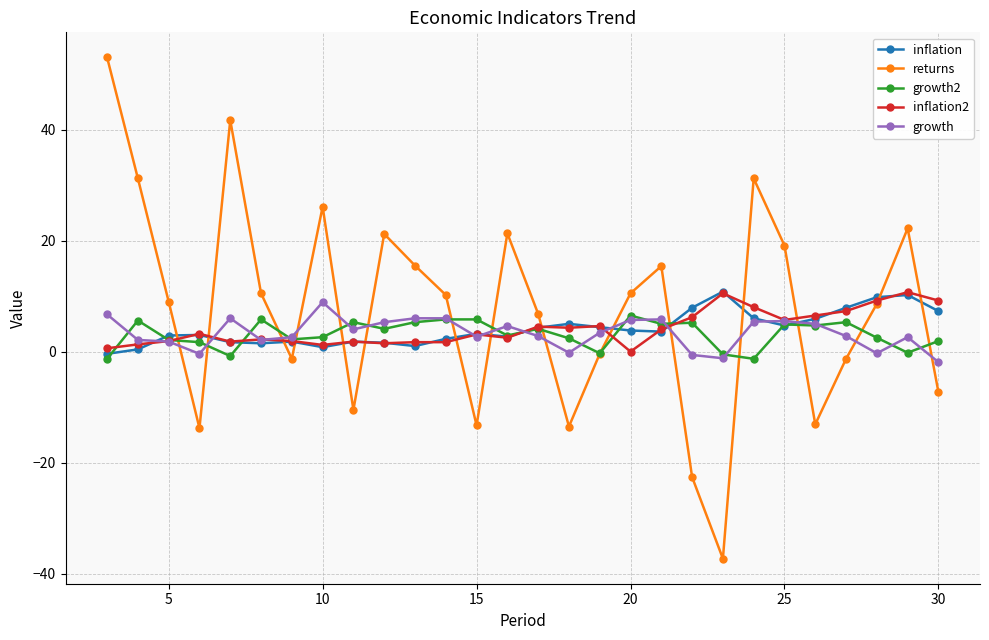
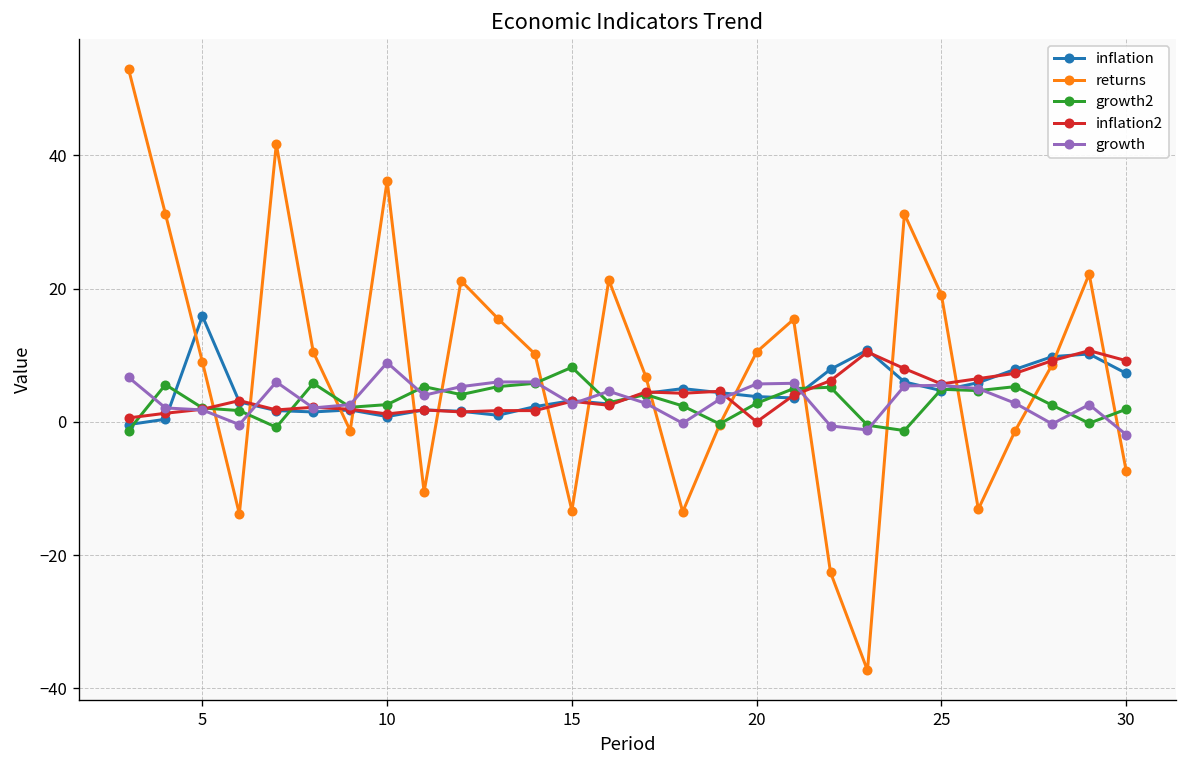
inflation, 5: 3 -> 16
returns, 10: 26 -> 36
growth2, 15: 6 -> 8
growth2, 20: 7 -> 3
